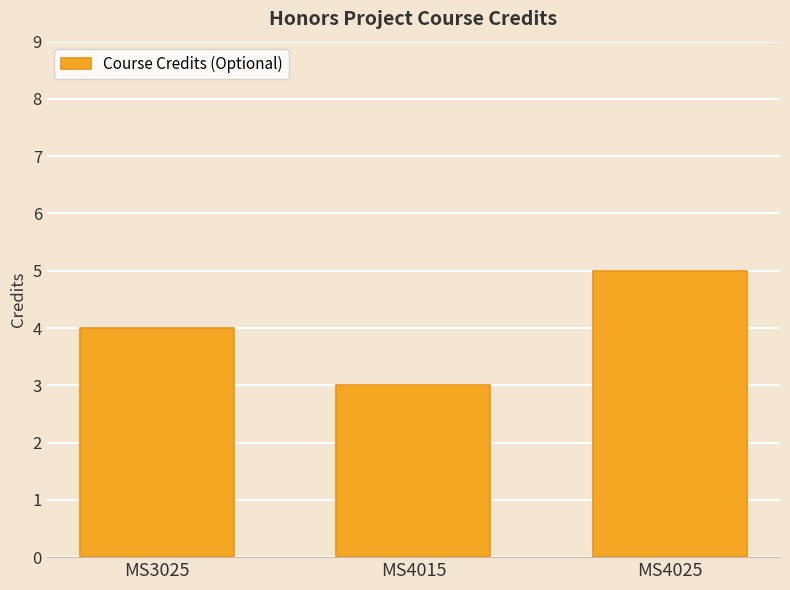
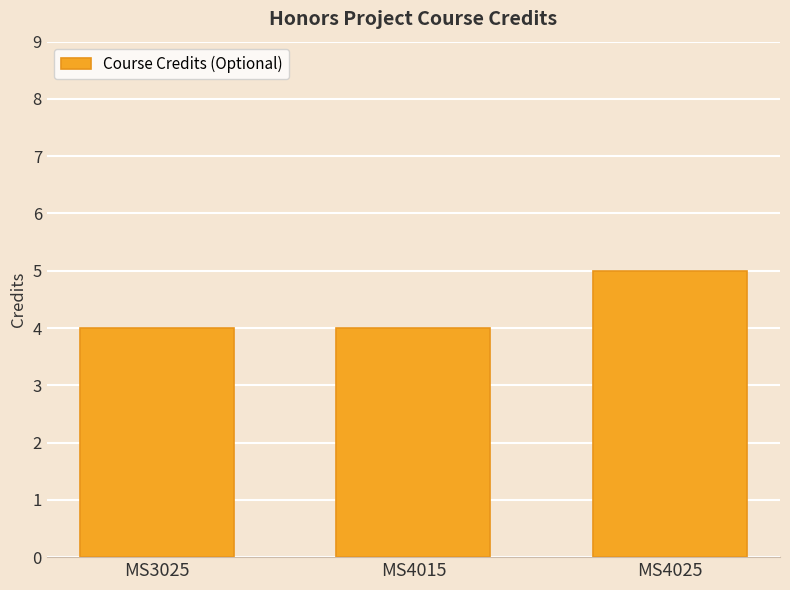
MS4015: 3 -> 4
